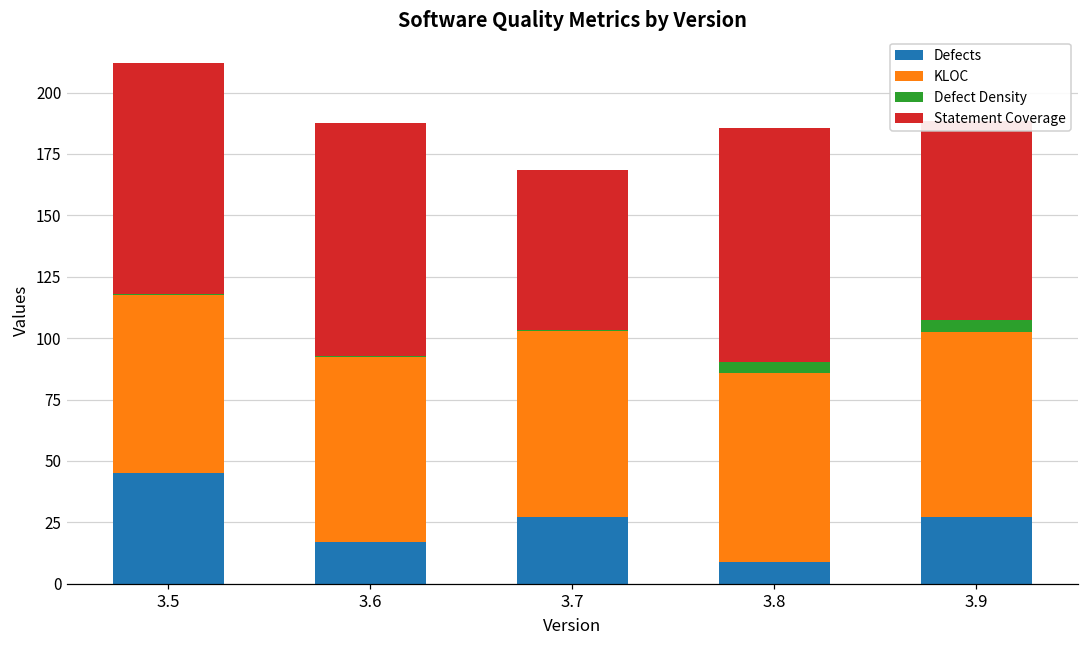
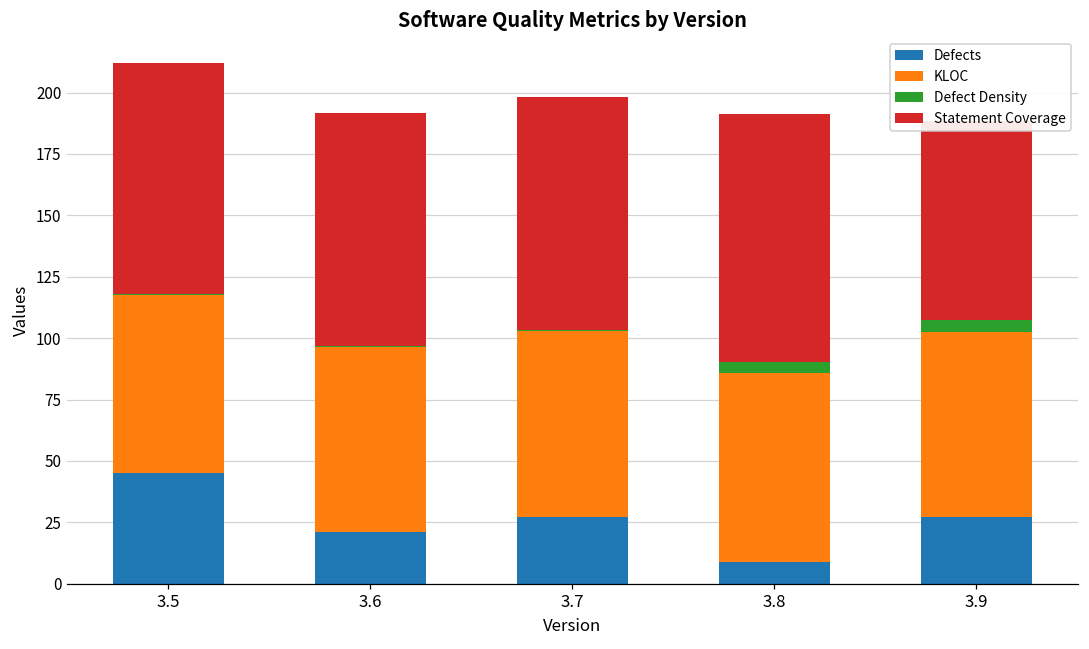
Defects, 3.6: 17 -> 21
Statement Coverage, 3.7: 65 -> 95
Statement Coverage, 3.8: 95 -> 101
